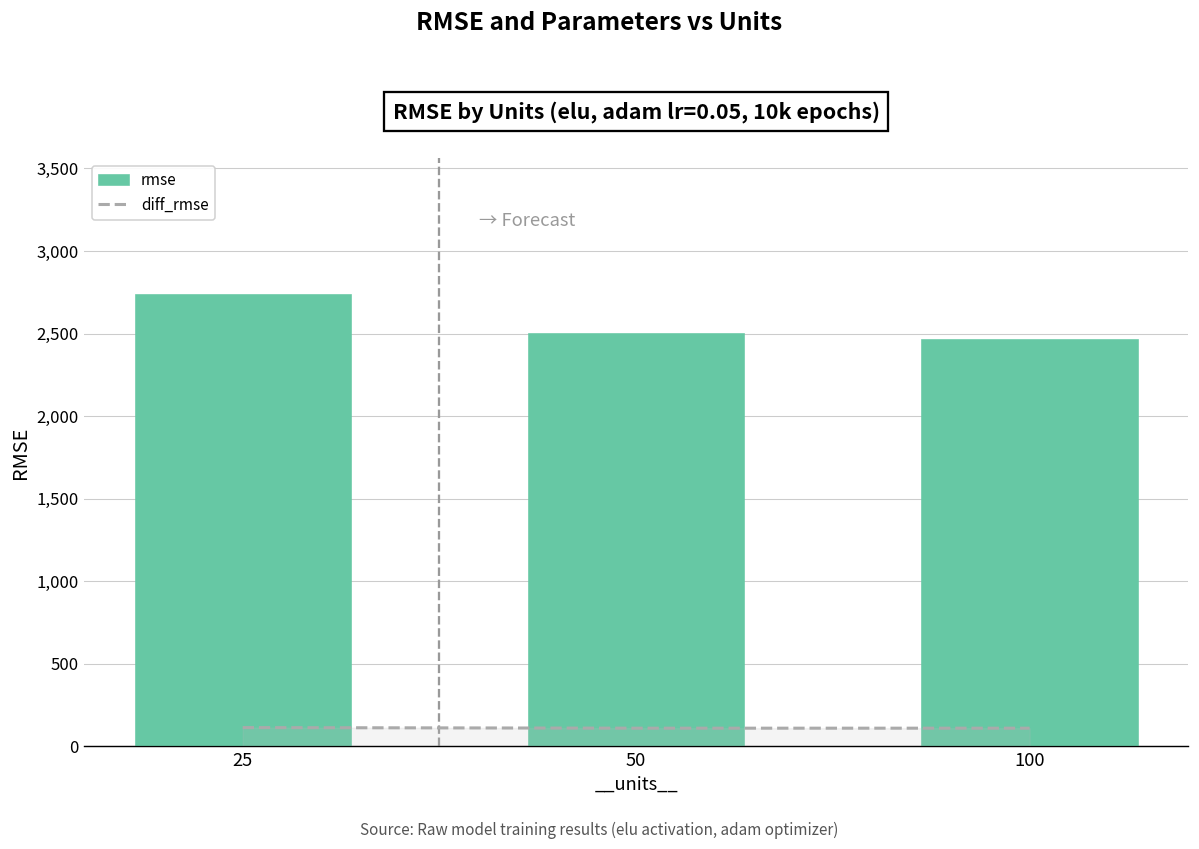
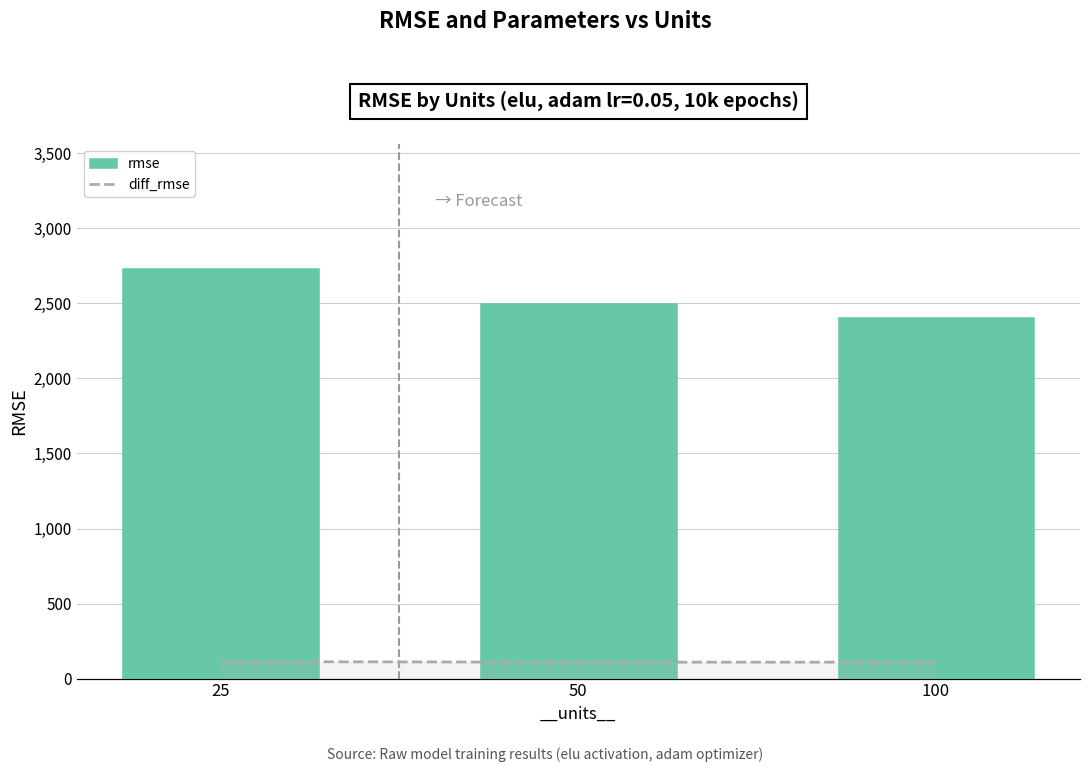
rmse, 100: 2,470 -> 2,410
